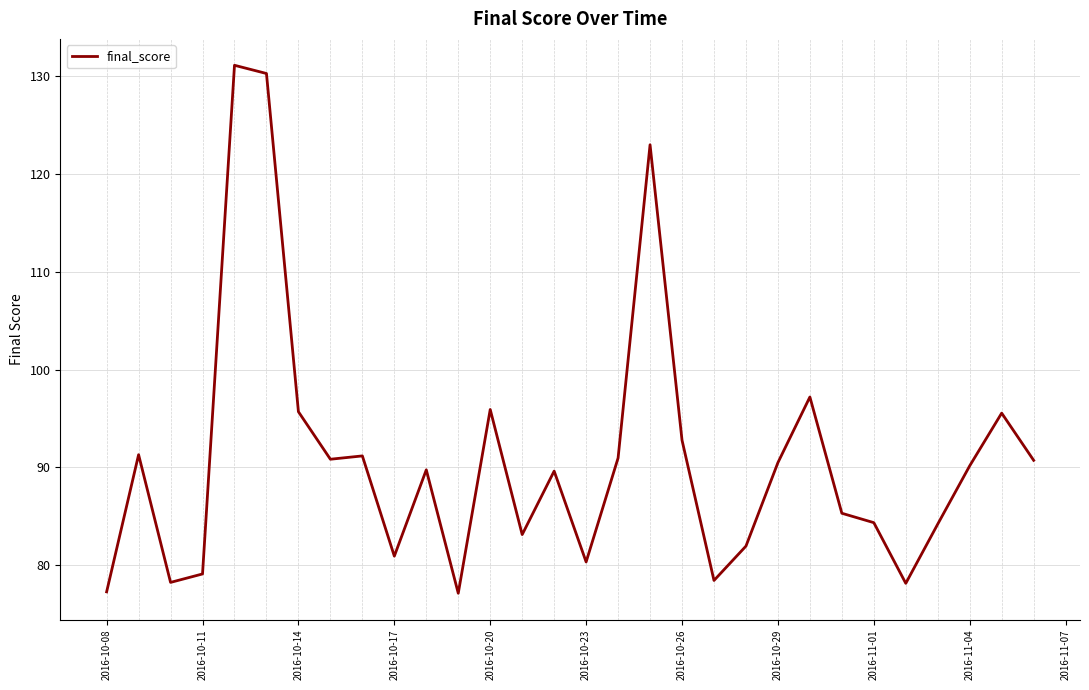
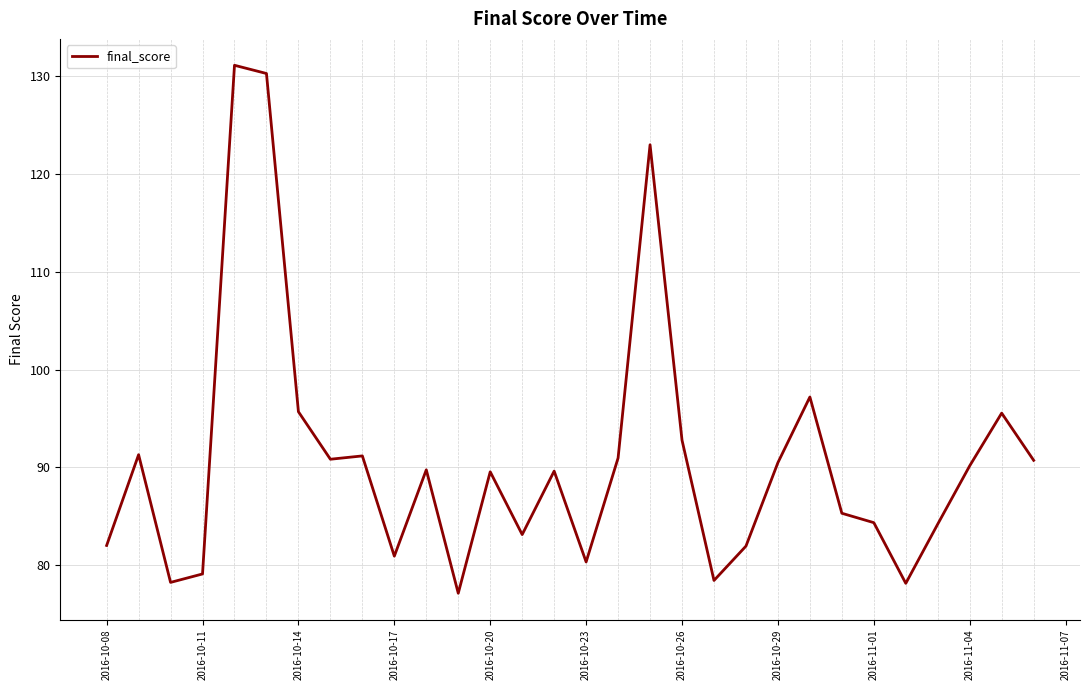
2016-10-08: 77 -> 82
2016-10-20: 96 -> 90
